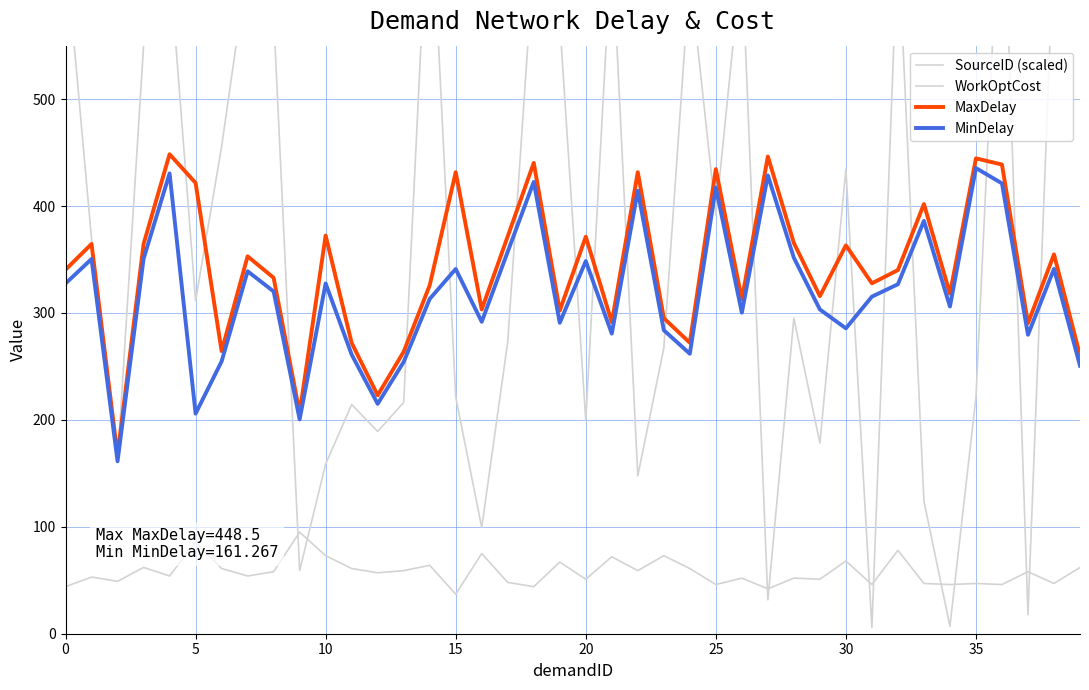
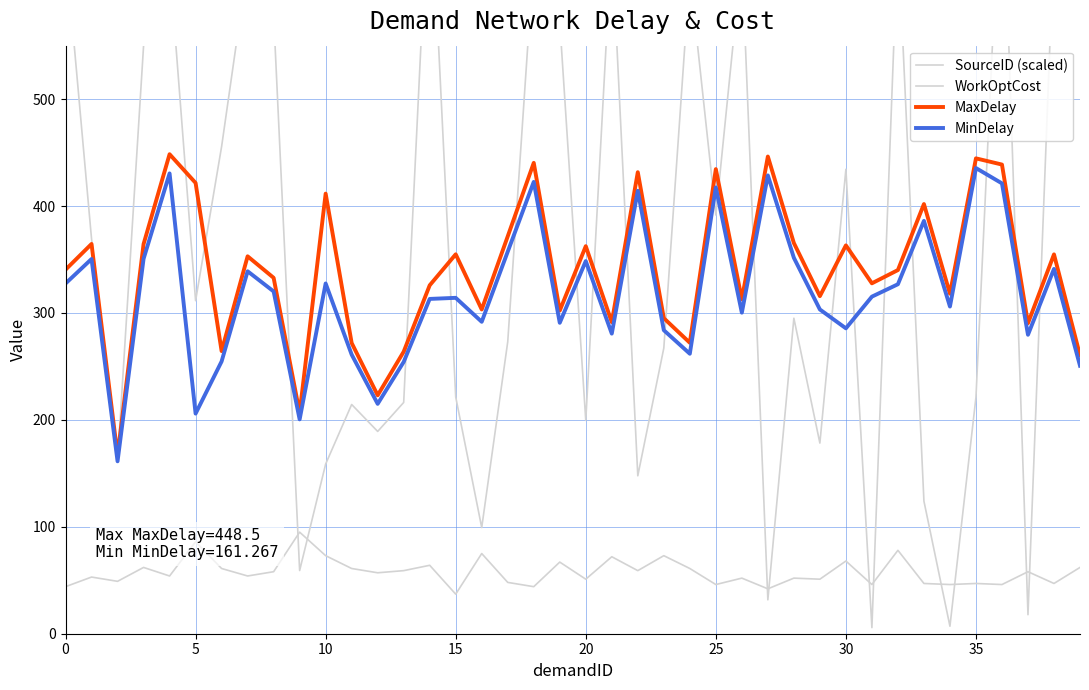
MaxDelay, 10: 372 -> 412
MaxDelay, 15: 432 -> 355
MinDelay, 15: 341 -> 314
MaxDelay, 20: 371 -> 362
